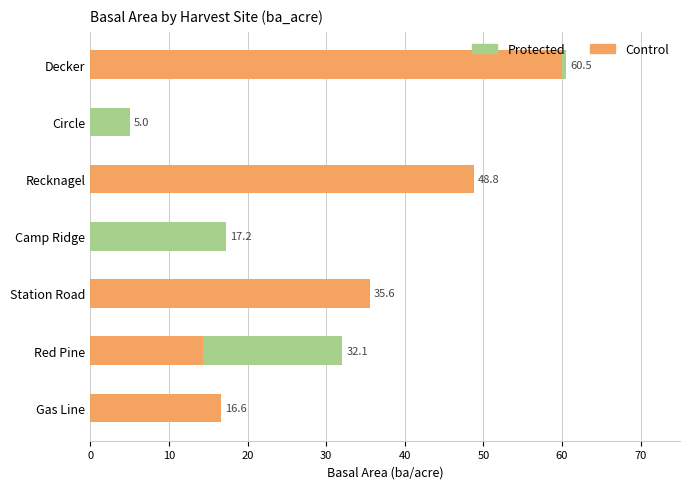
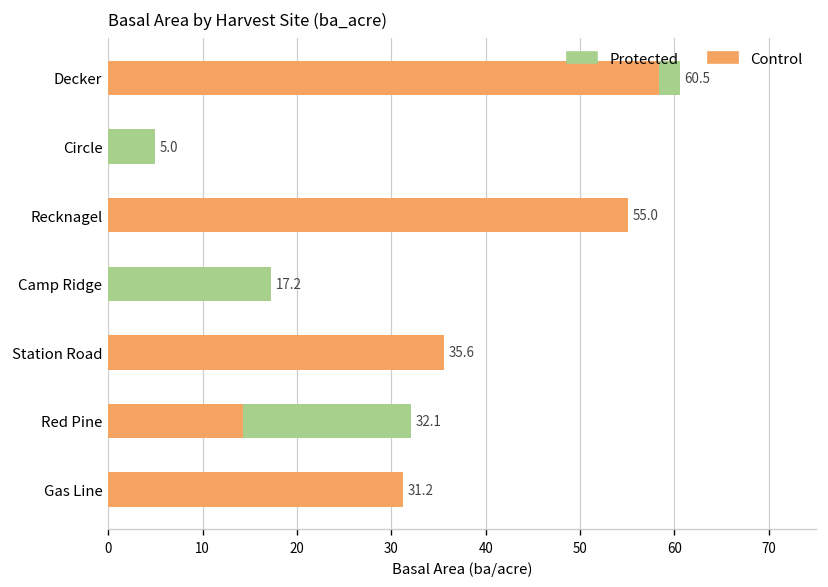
Control, Decker: 60 -> 58
Control, Recknagel: 48.8 -> 55.0
Control, Gas Line: 16.6 -> 31.2
